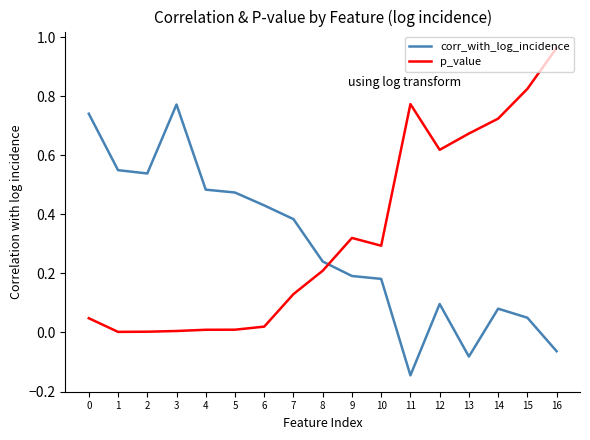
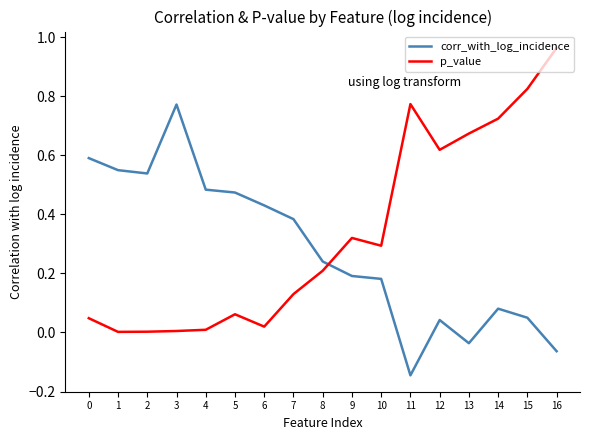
corr_with_log_incidence, 0: 0.74 -> 0.59
p_value, 5: 0.01 -> 0.06
corr_with_log_incidence, 12: 0.10 -> 0.04
corr_with_log_incidence, 13: -0.08 -> -0.04
